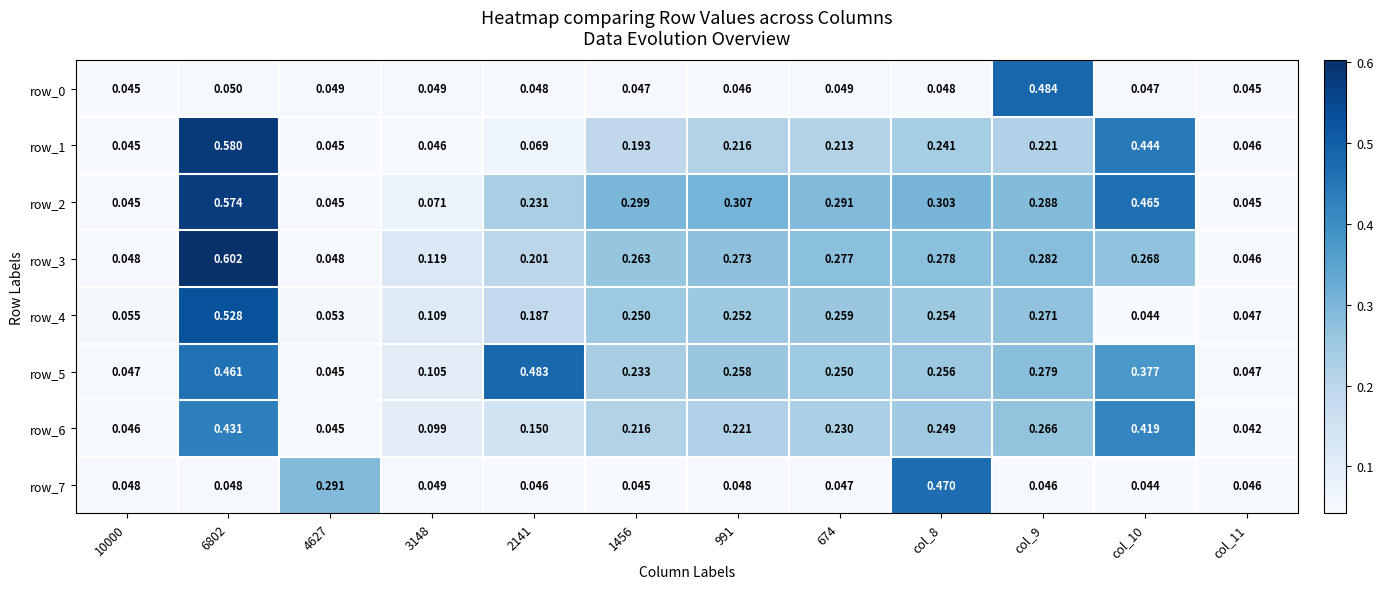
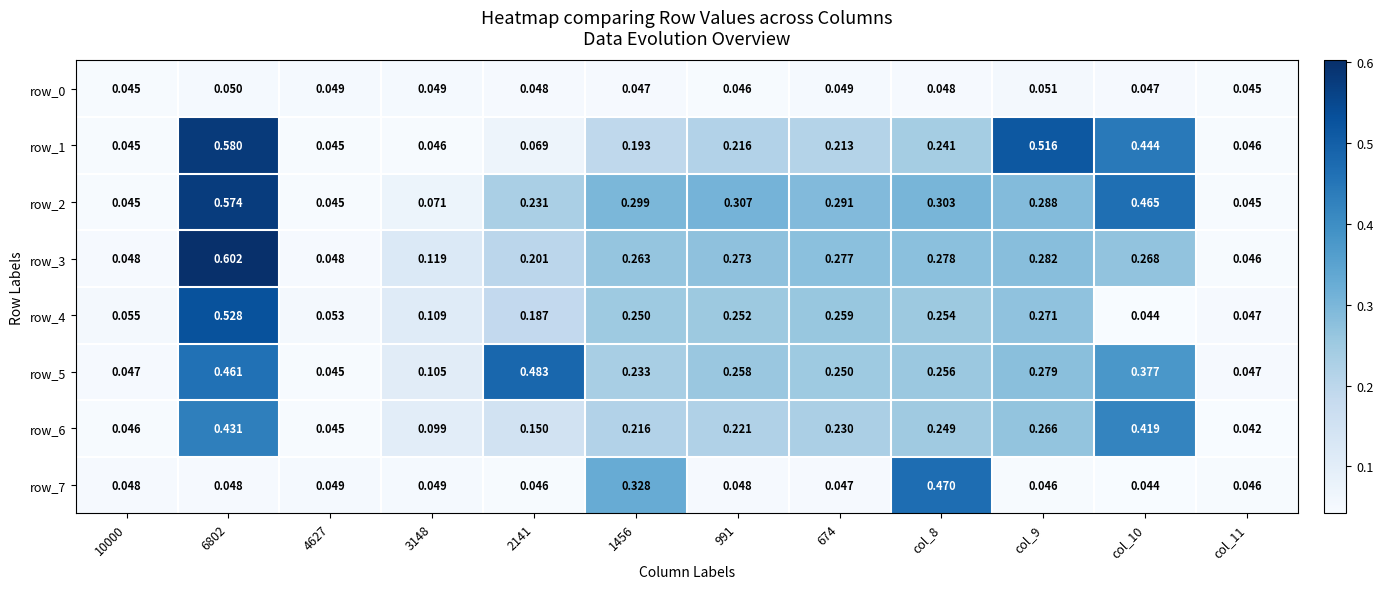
row_0, col_9: 0.484 -> 0.051
row_1, col_9: 0.221 -> 0.516
row_7, 4627: 0.291 -> 0.049
row_7, 1456: 0.045 -> 0.328
